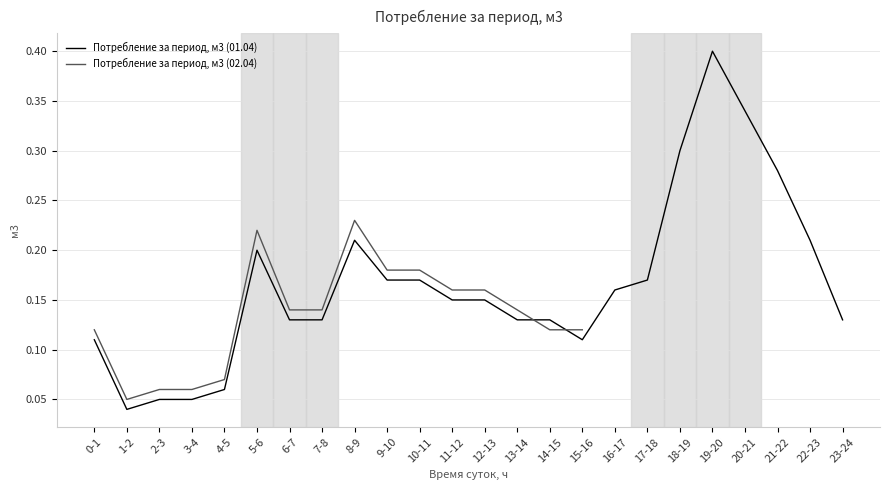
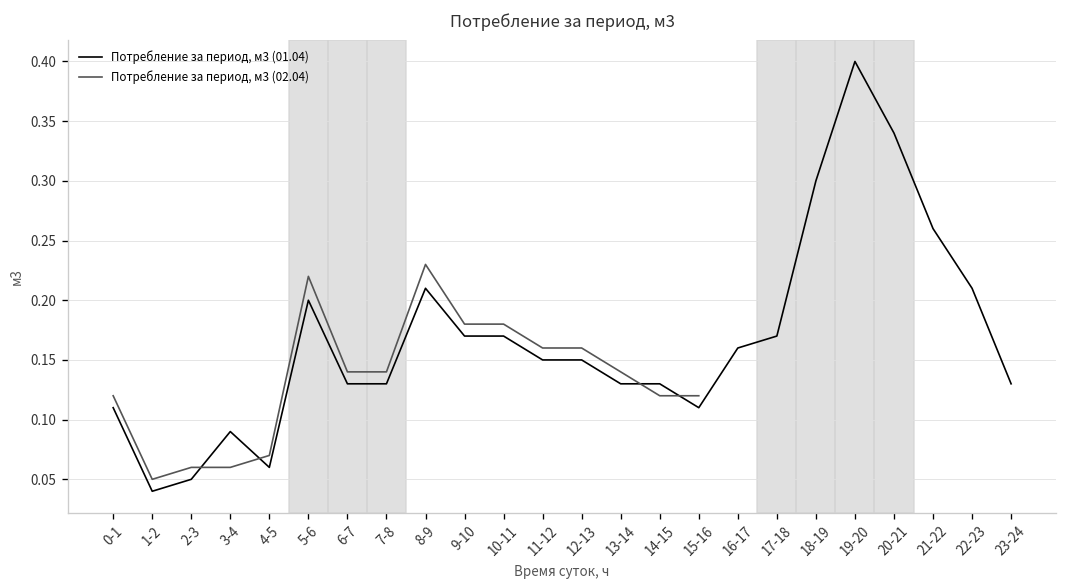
Потребление за период, м3 (01.04), 3-4: 0.05 -> 0.09
Потребление за период, м3 (01.04), 21-22: 0.28 -> 0.26
